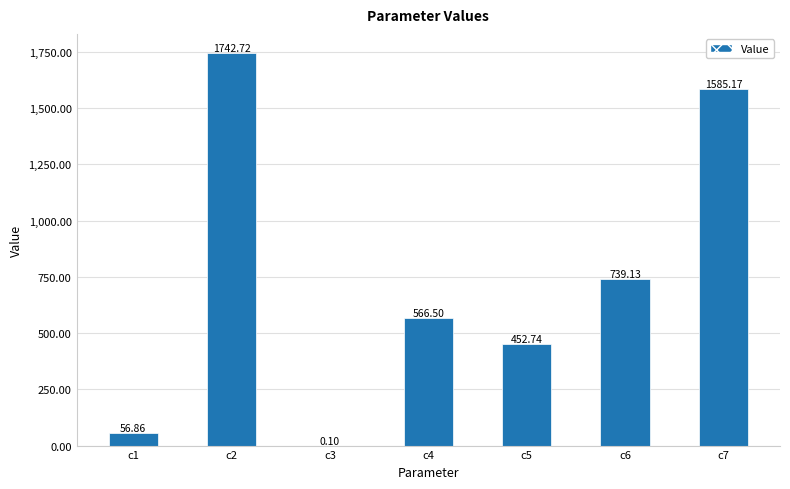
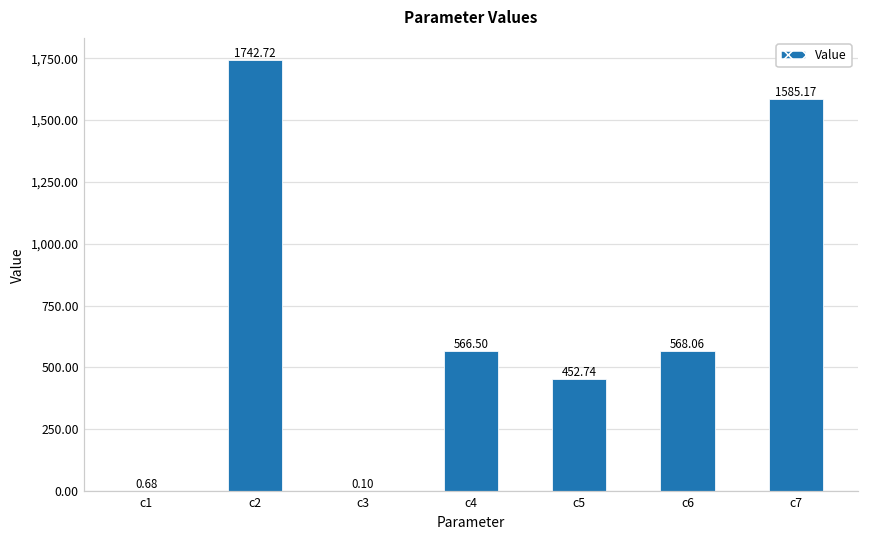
c1: 56.86 -> 0.68
c6: 739.13 -> 568.06
